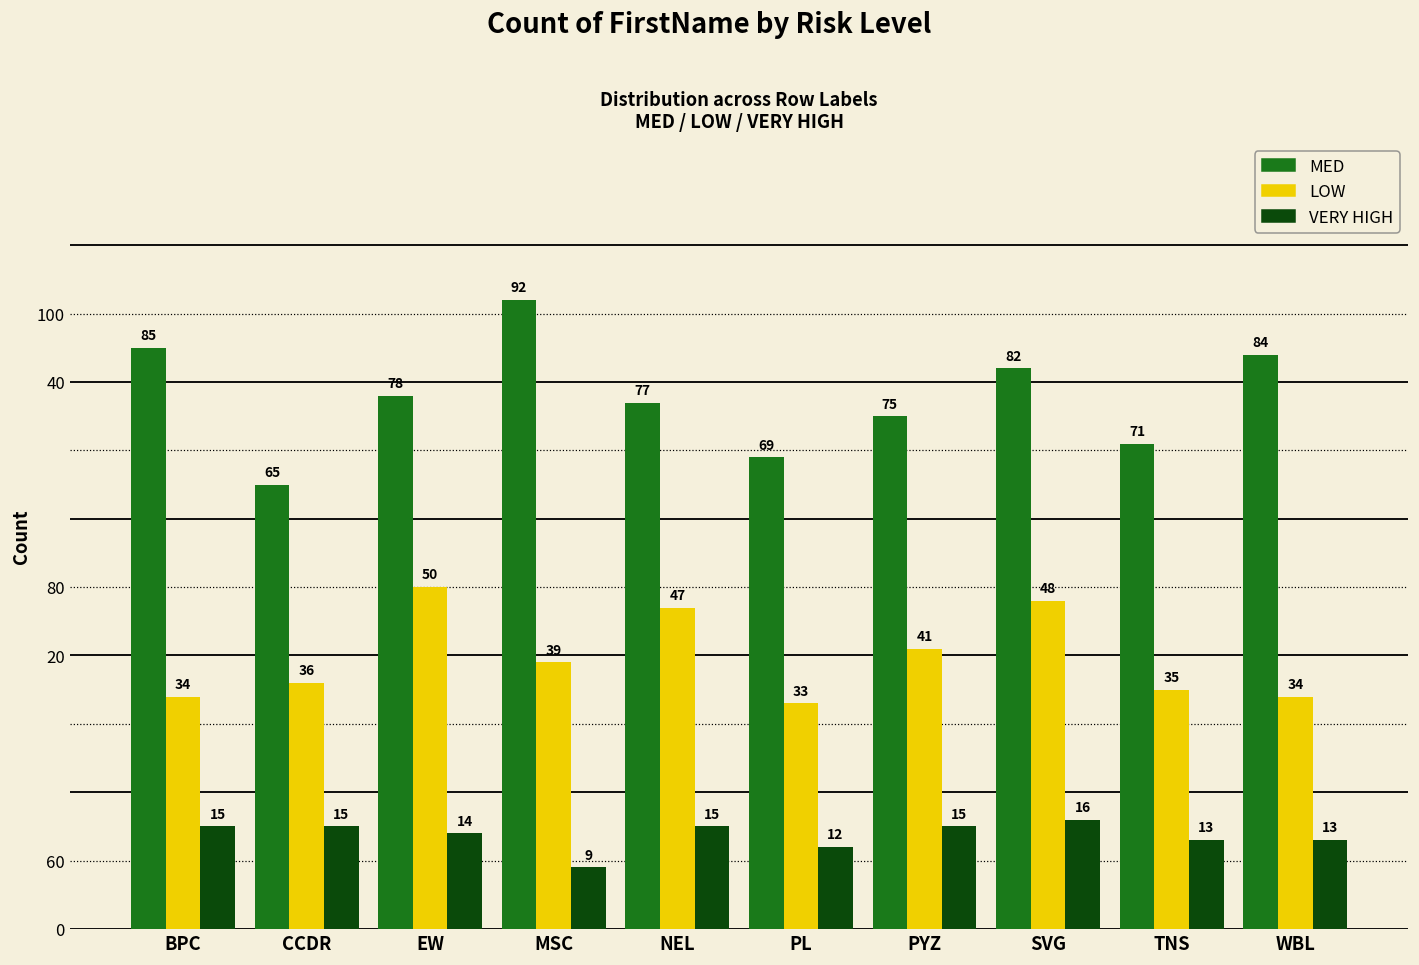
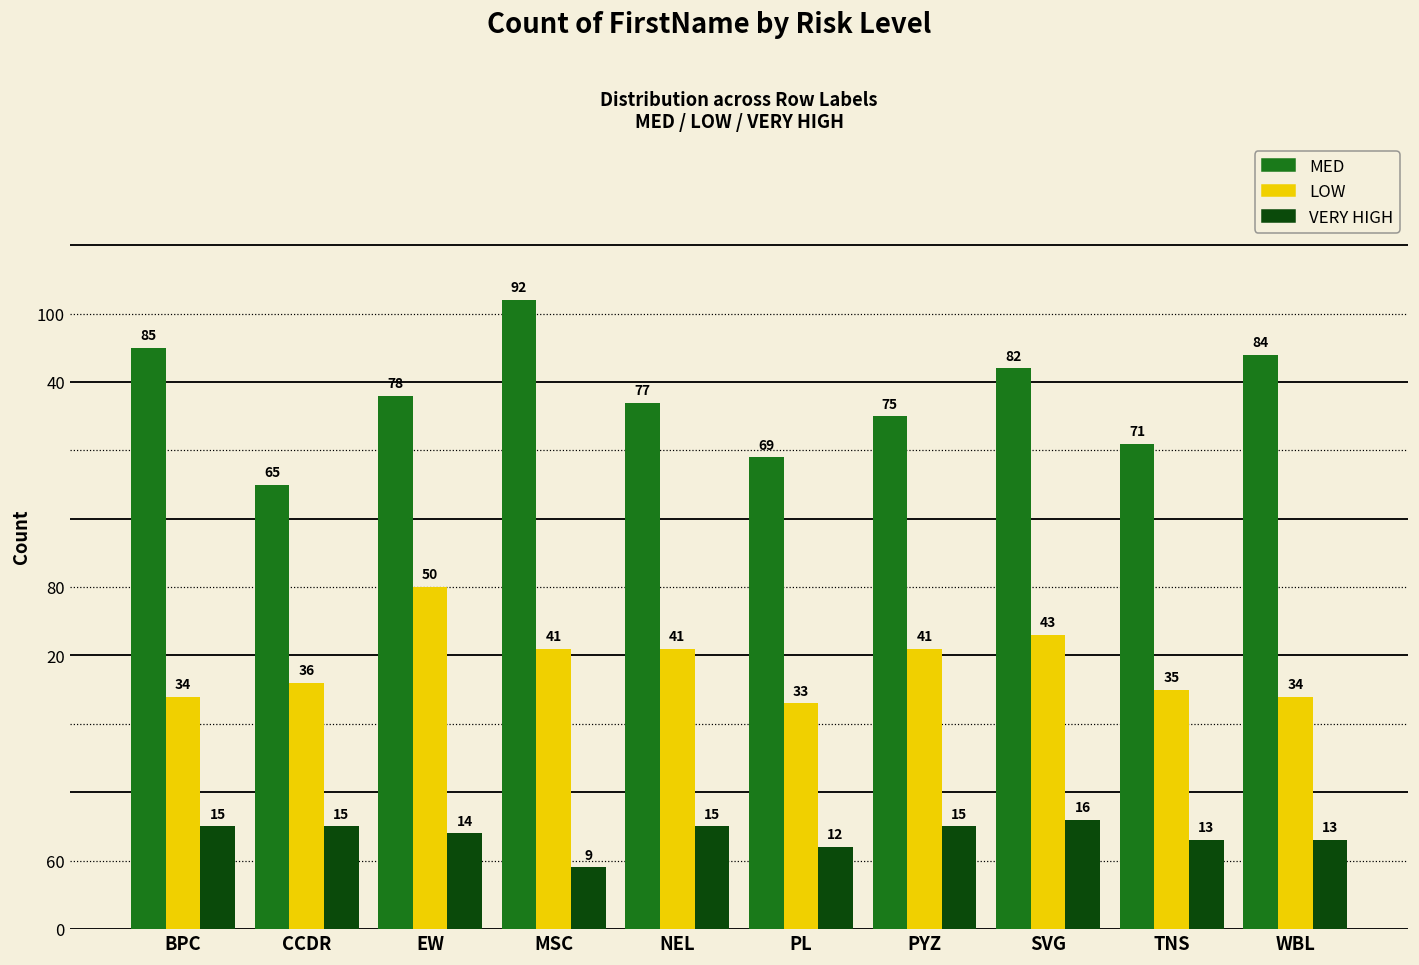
LOW, MSC: 39 -> 41
LOW, NEL: 47 -> 41
LOW, SVG: 48 -> 43
